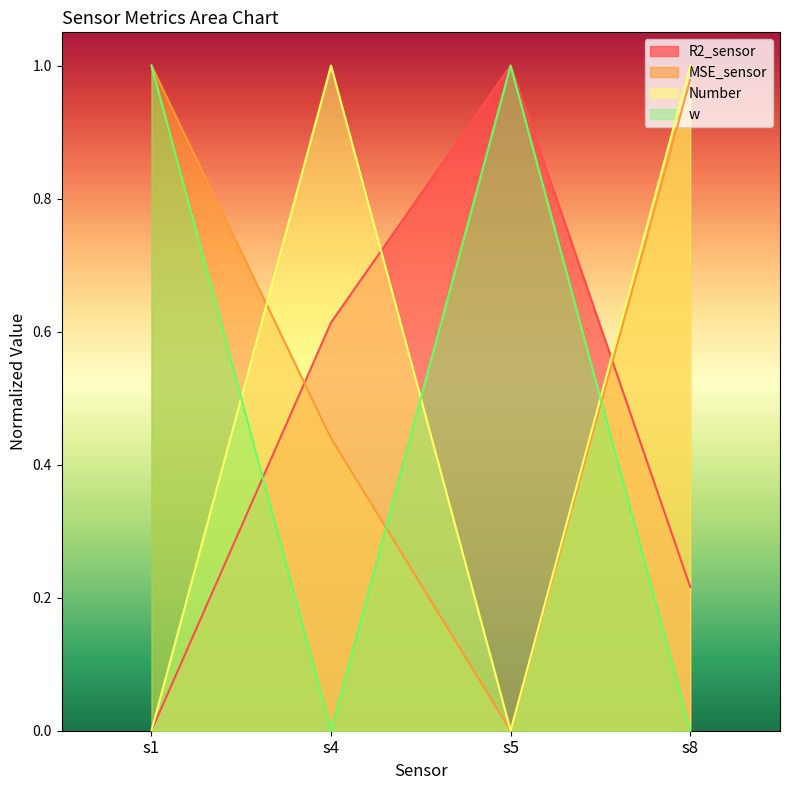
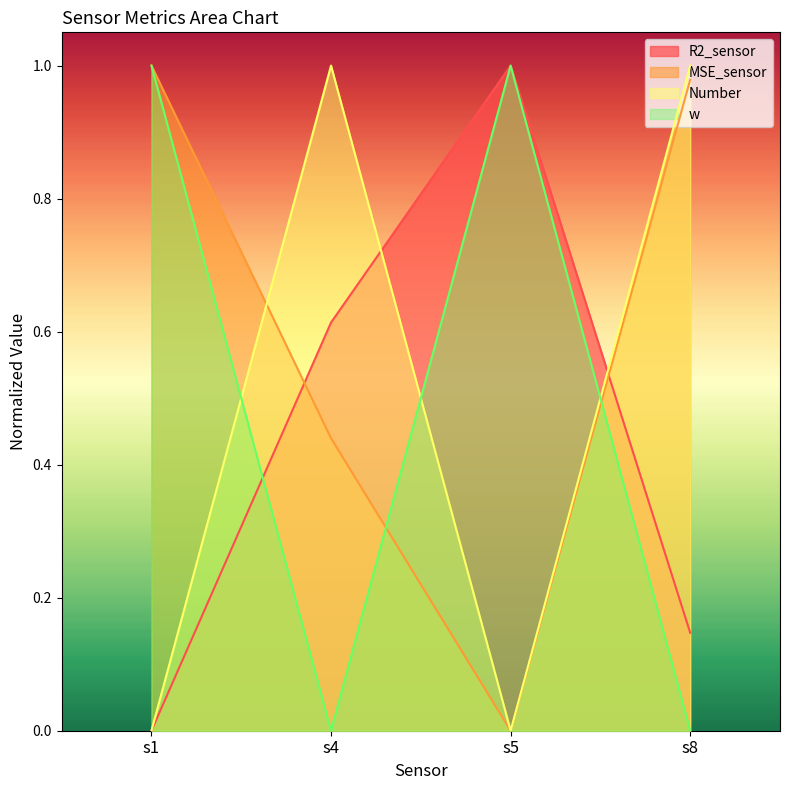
R2_sensor, s8: 0.22 -> 0.15
